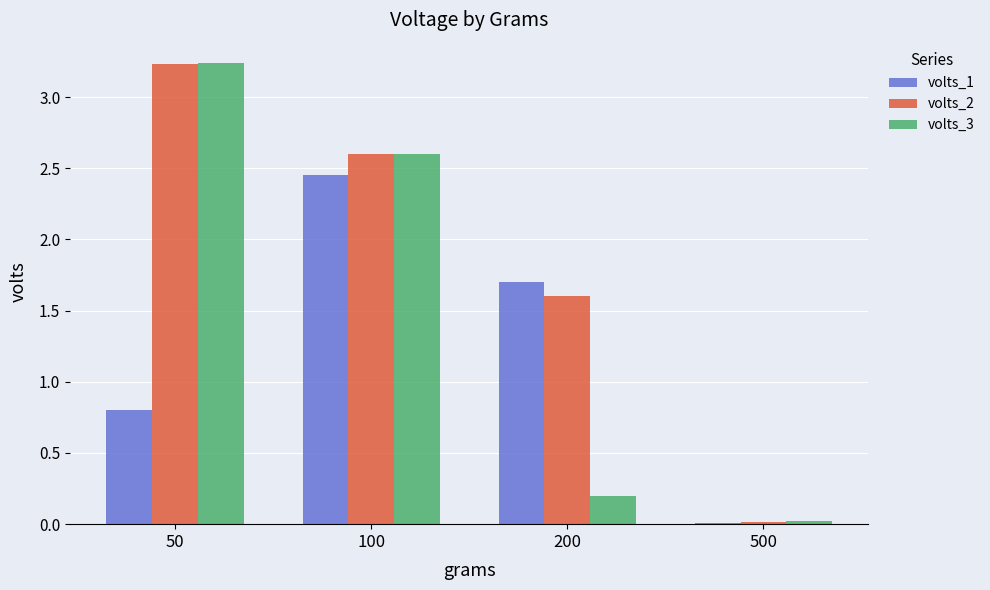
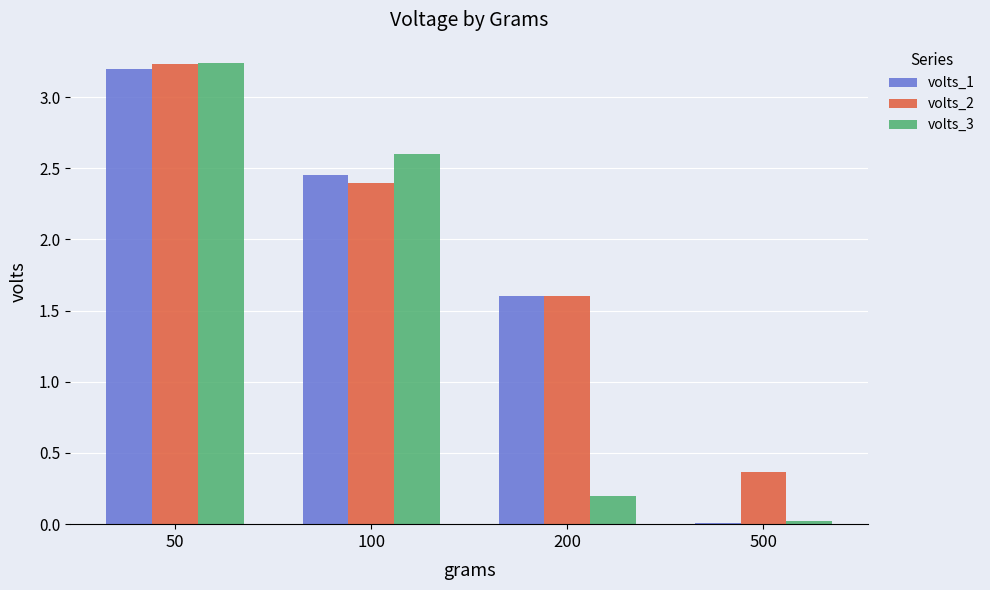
volts_1, 50: 0.8 -> 3.2
volts_2, 100: 2.6 -> 2.4
volts_1, 200: 1.7 -> 1.6
volts_2, 500: 0.02 -> 0.37
